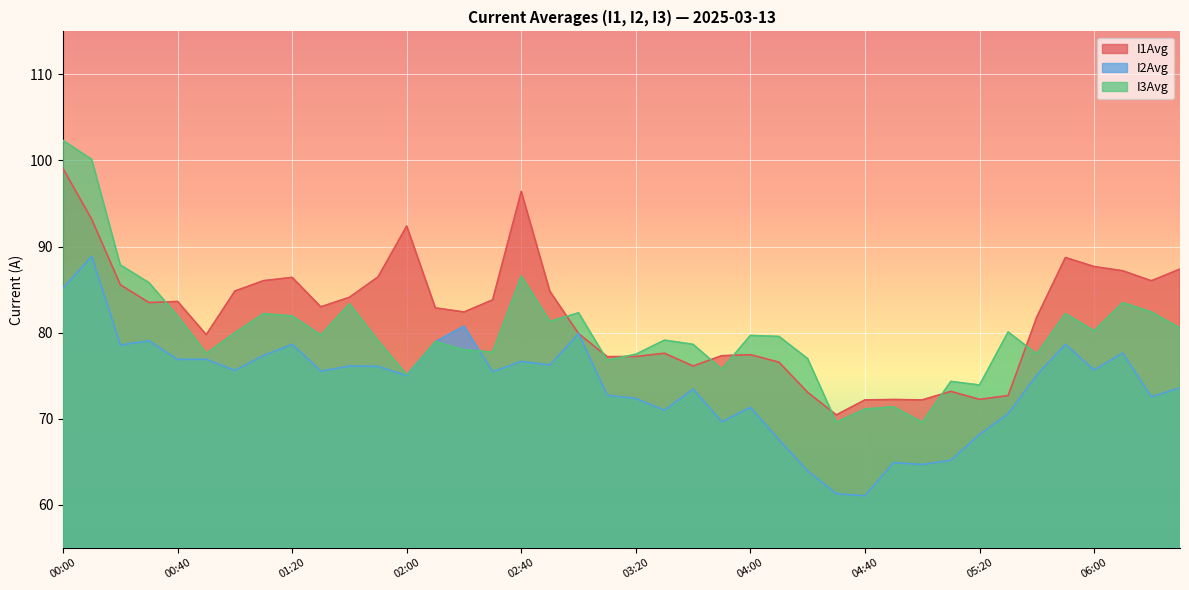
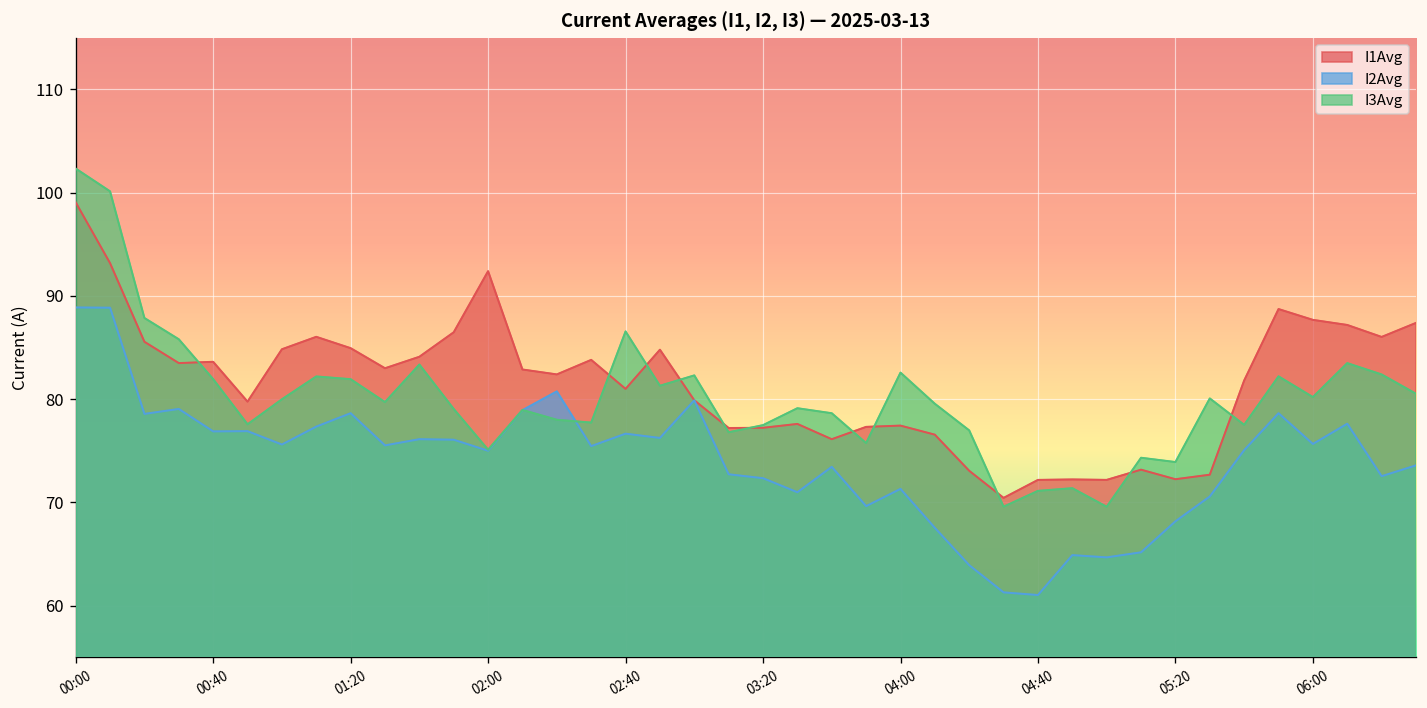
I2Avg, 00:00: 85 -> 89
I1Avg, 01:20: 86 -> 85
I1Avg, 02:40: 96 -> 81
I3Avg, 04:00: 80 -> 83
